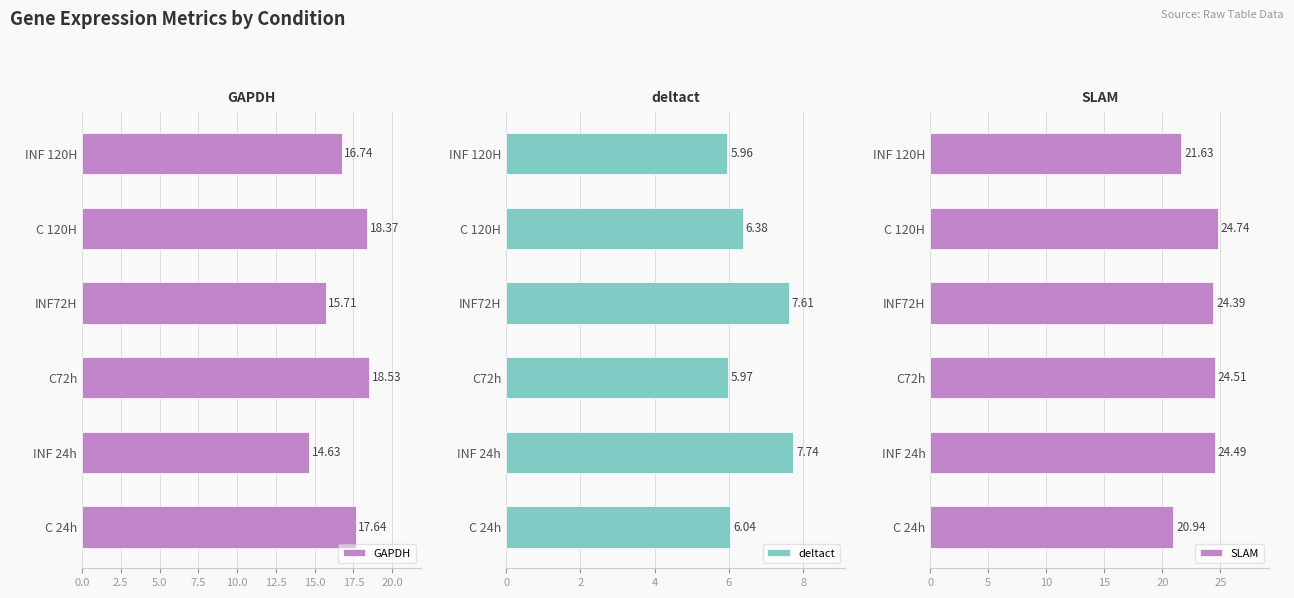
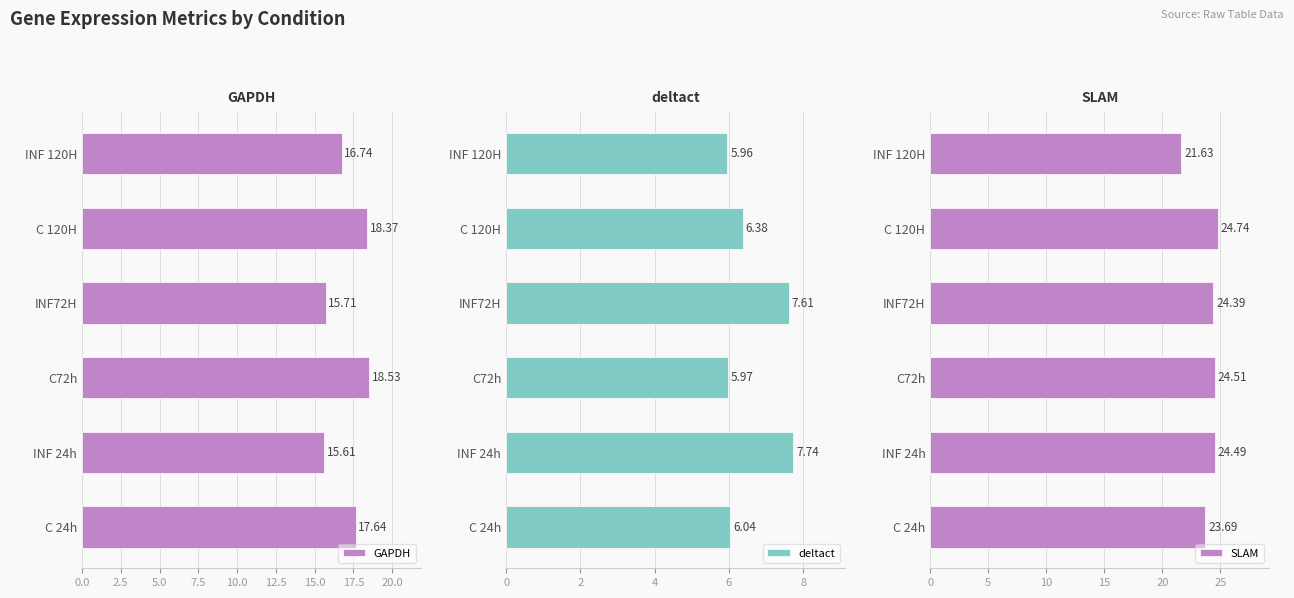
GAPDH, INF 24h: 14.63 -> 15.61
SLAM, C 24h: 20.94 -> 23.69
